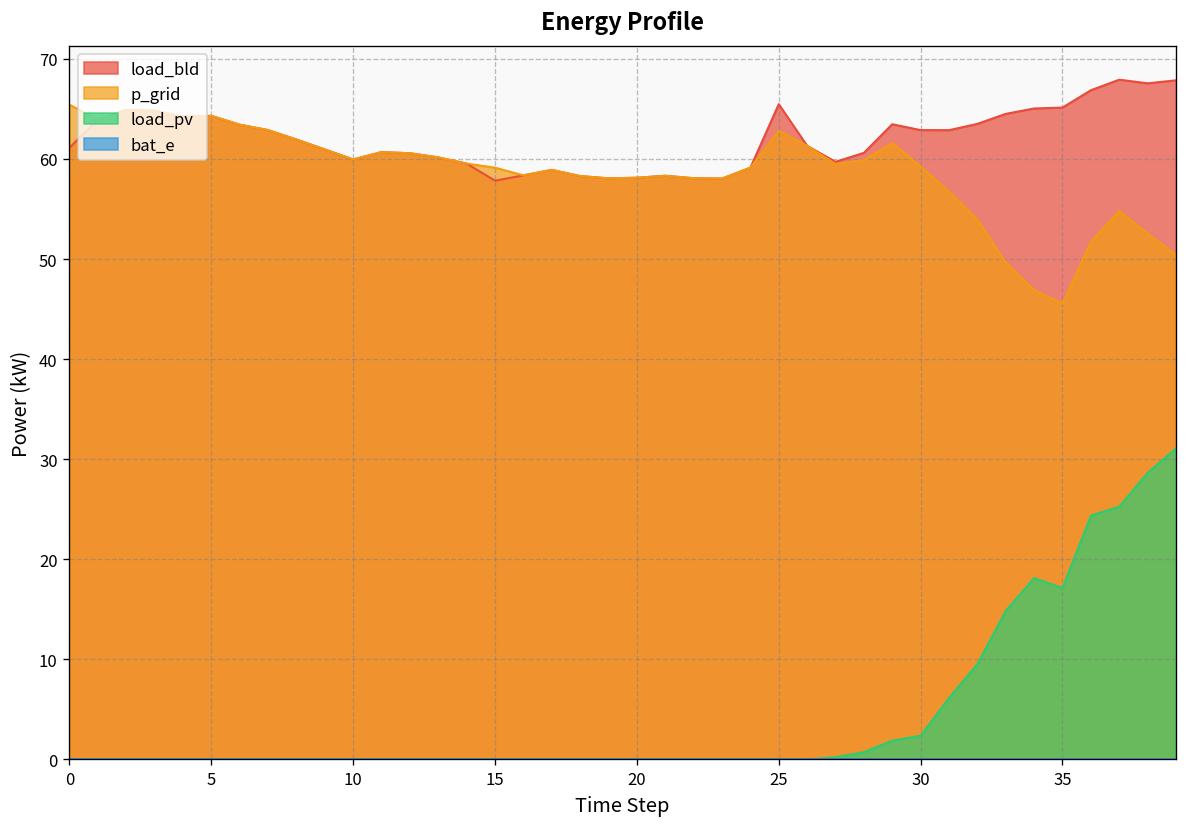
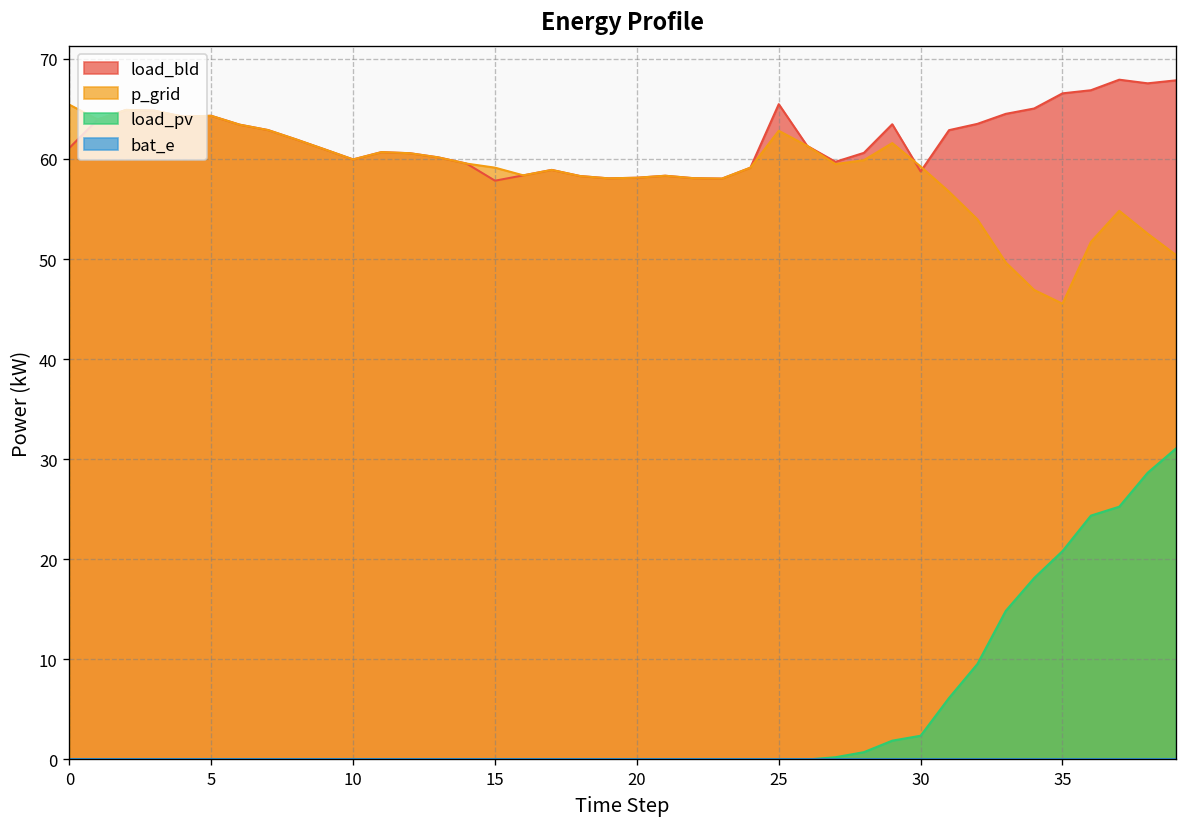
load_bld, 30: 63 -> 59
load_bld, 35: 65 -> 67
load_pv, 35: 17 -> 21
